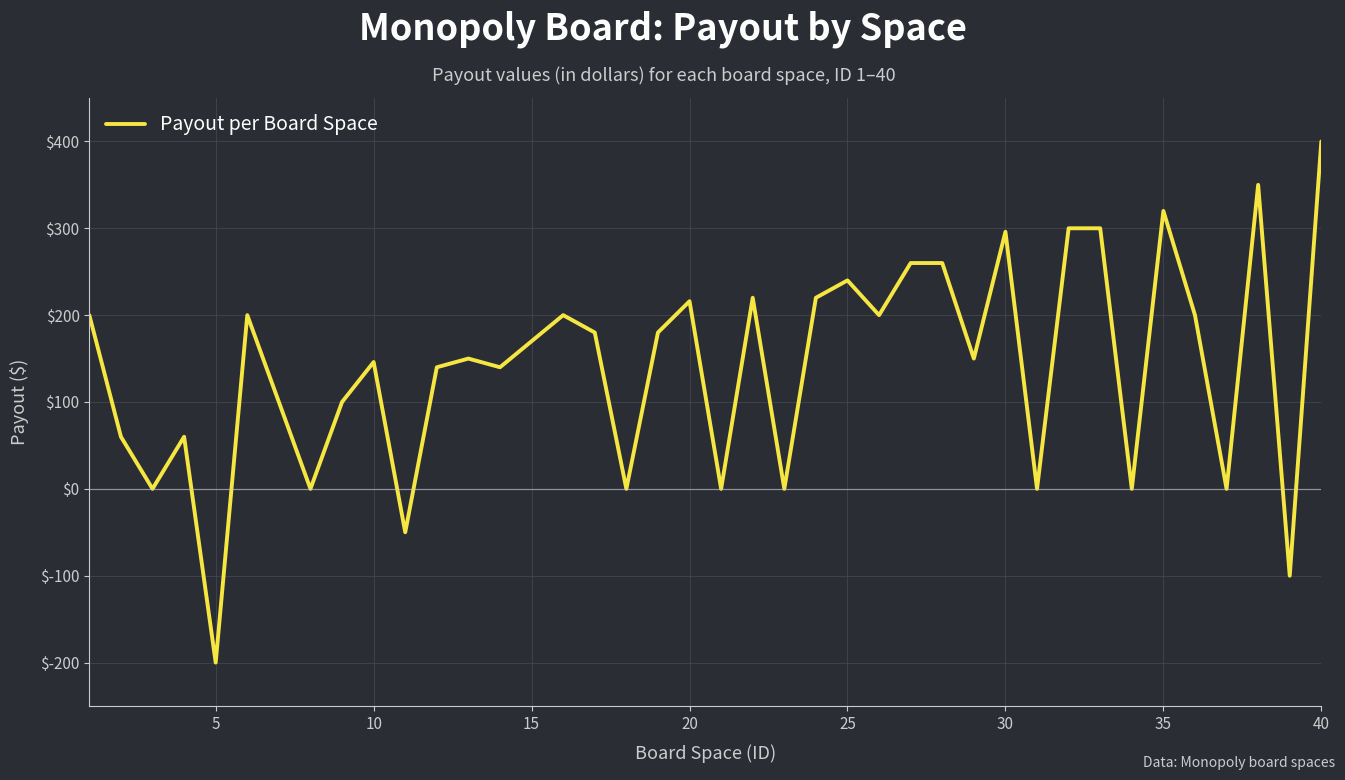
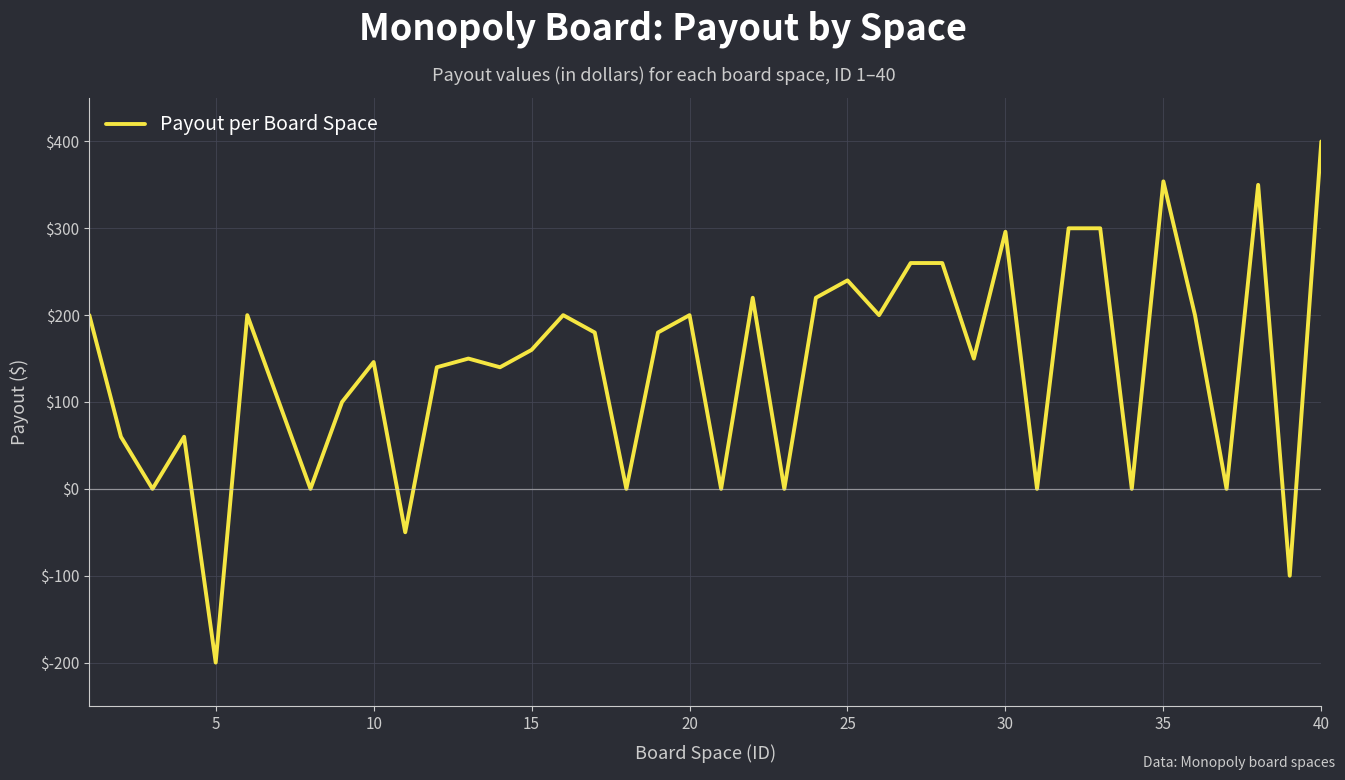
15: $170 -> $160
20: $220 -> $200
35: $320 -> $350
